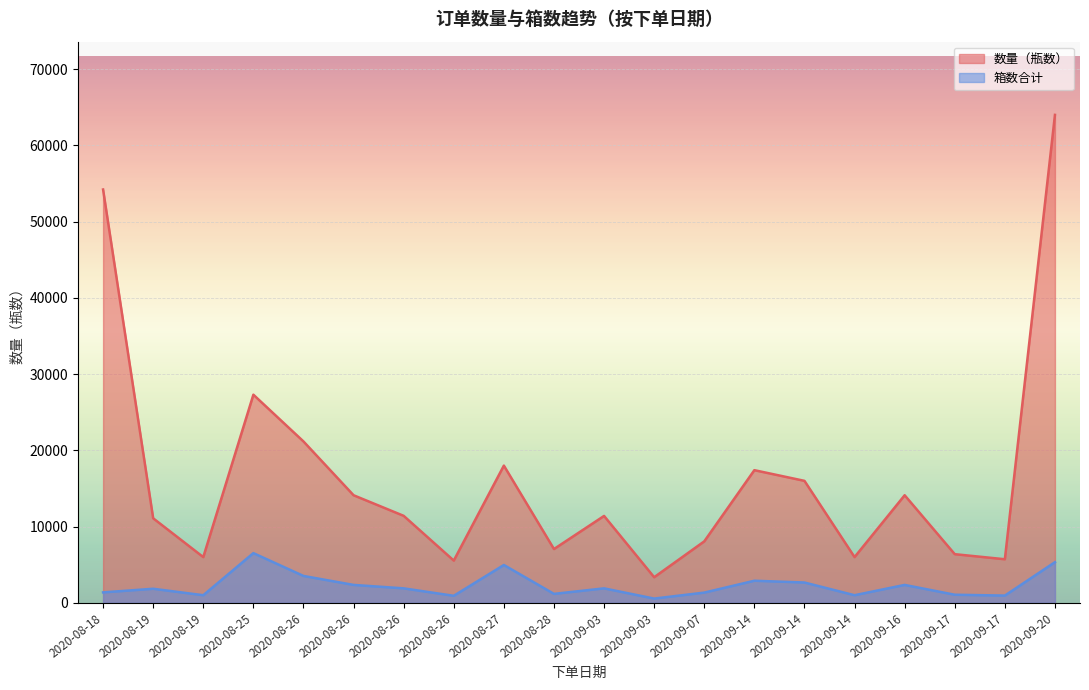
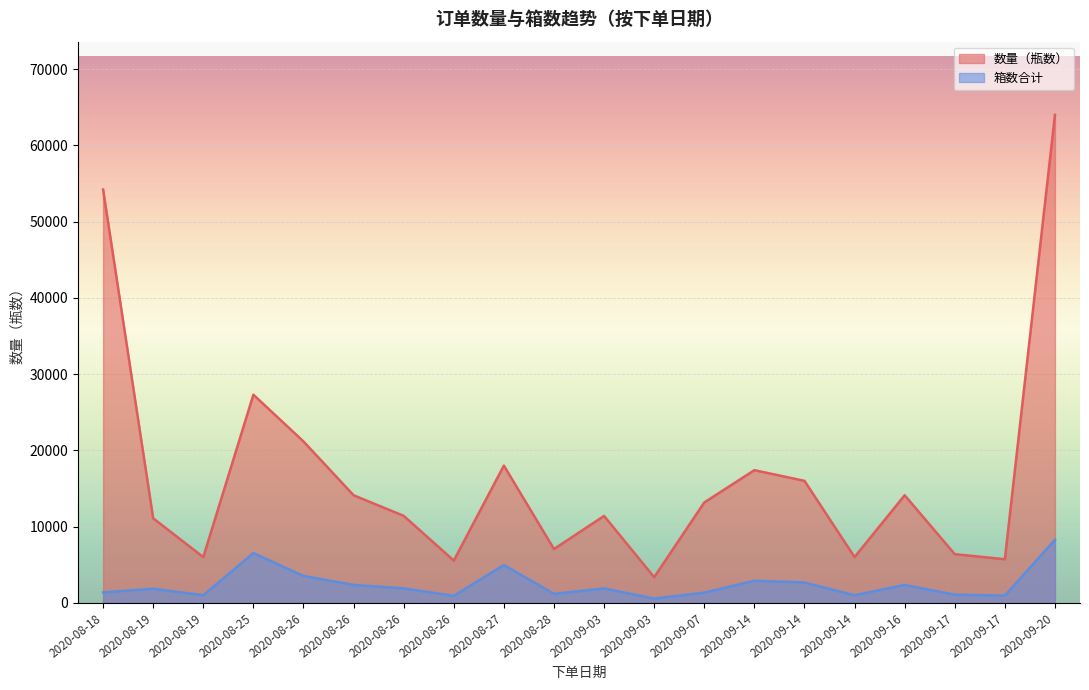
数量（瓶数）, 2020-09-07: 8000 -> 13000
箱数合计, 2020-09-20: 5000 -> 8000
